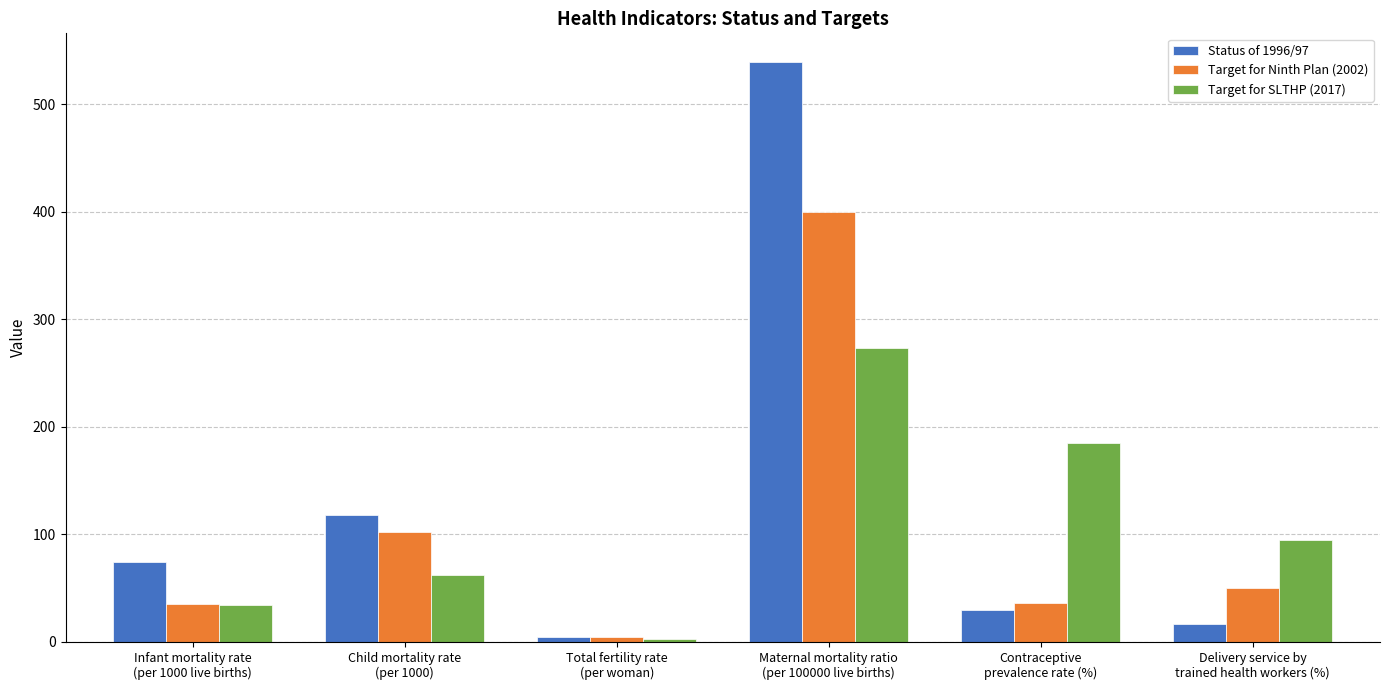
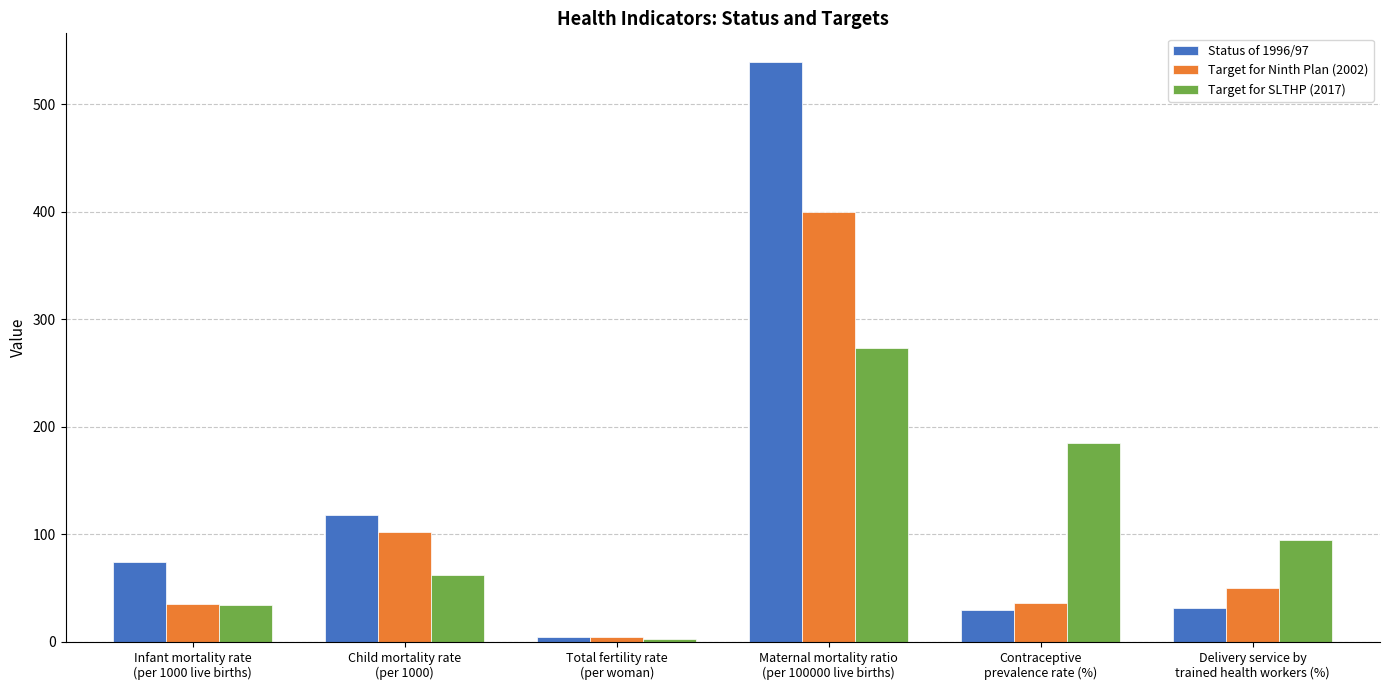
Status of 1996/97, Delivery service by trained health workers (%): 17 -> 32
